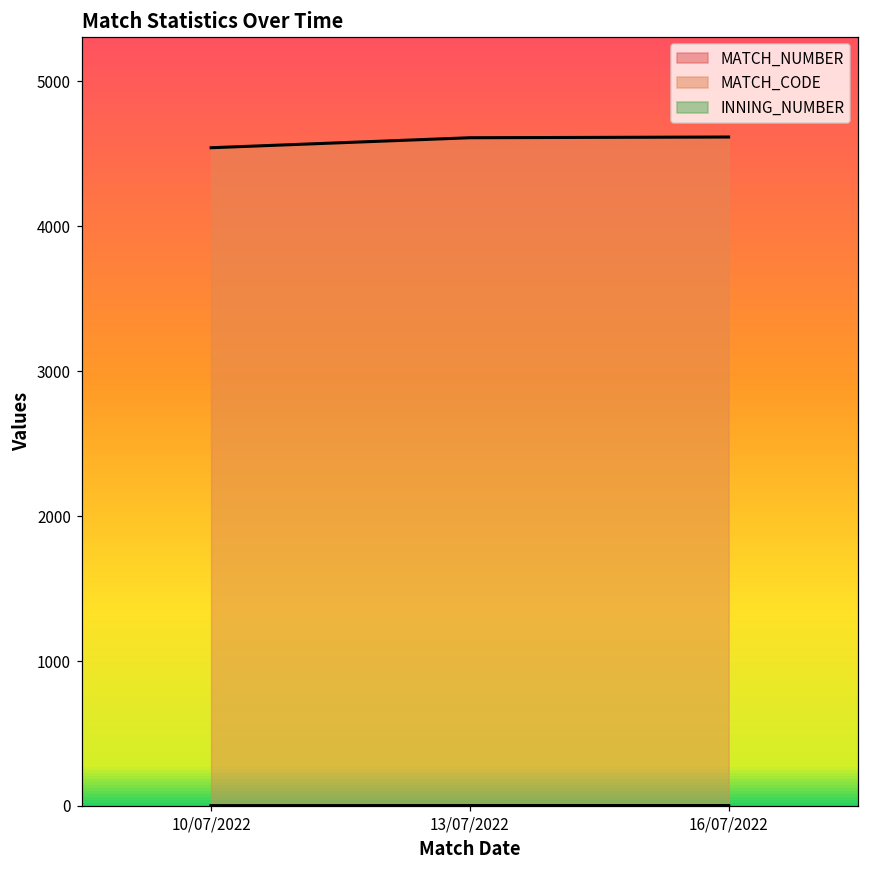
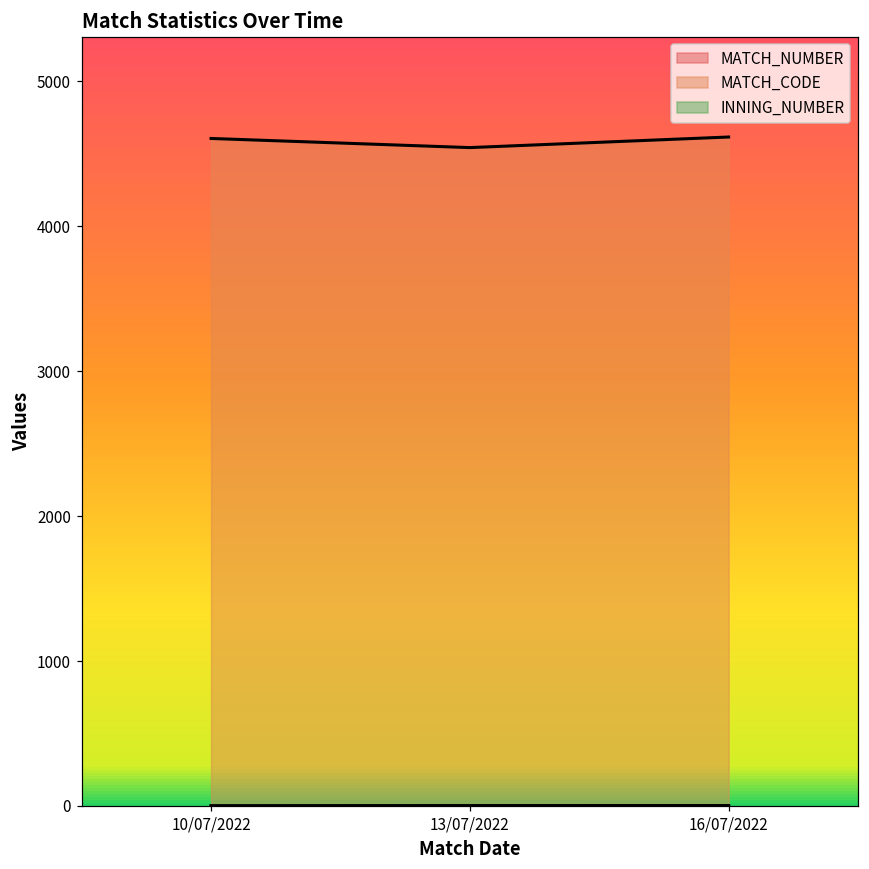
MATCH_CODE, 10/07/2022: 4540 -> 4610
MATCH_CODE, 13/07/2022: 4610 -> 4540
